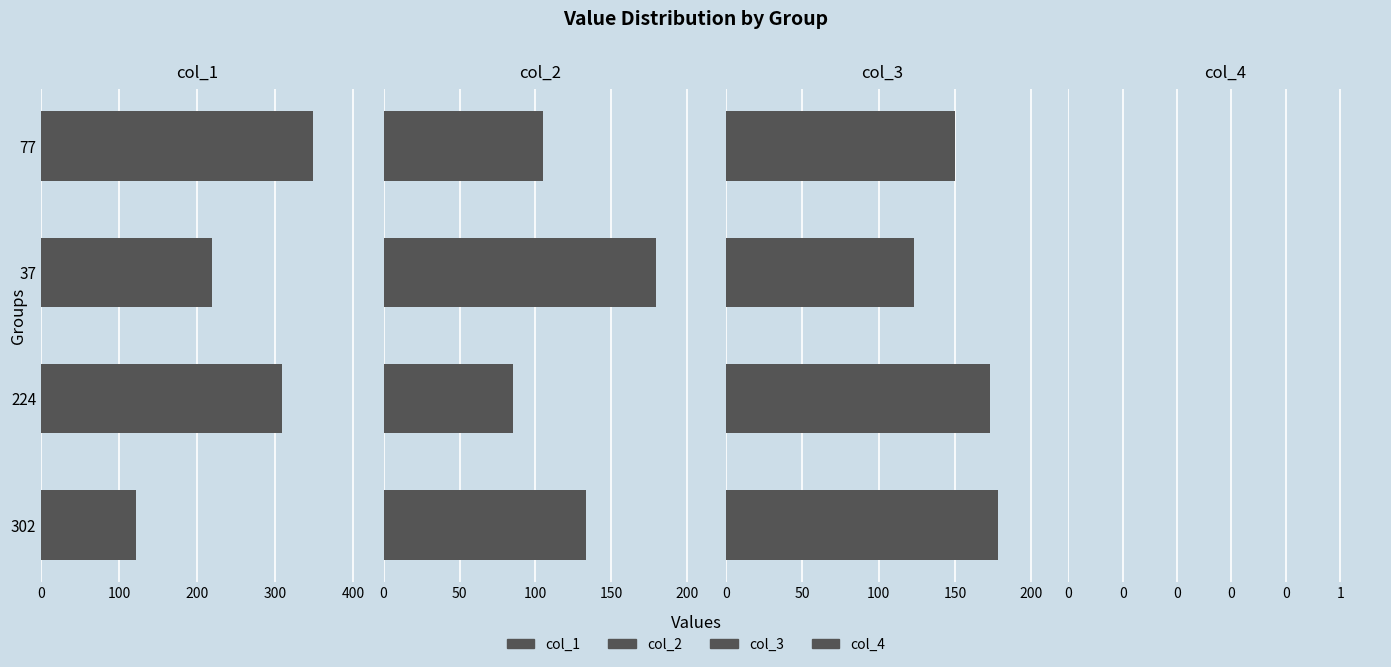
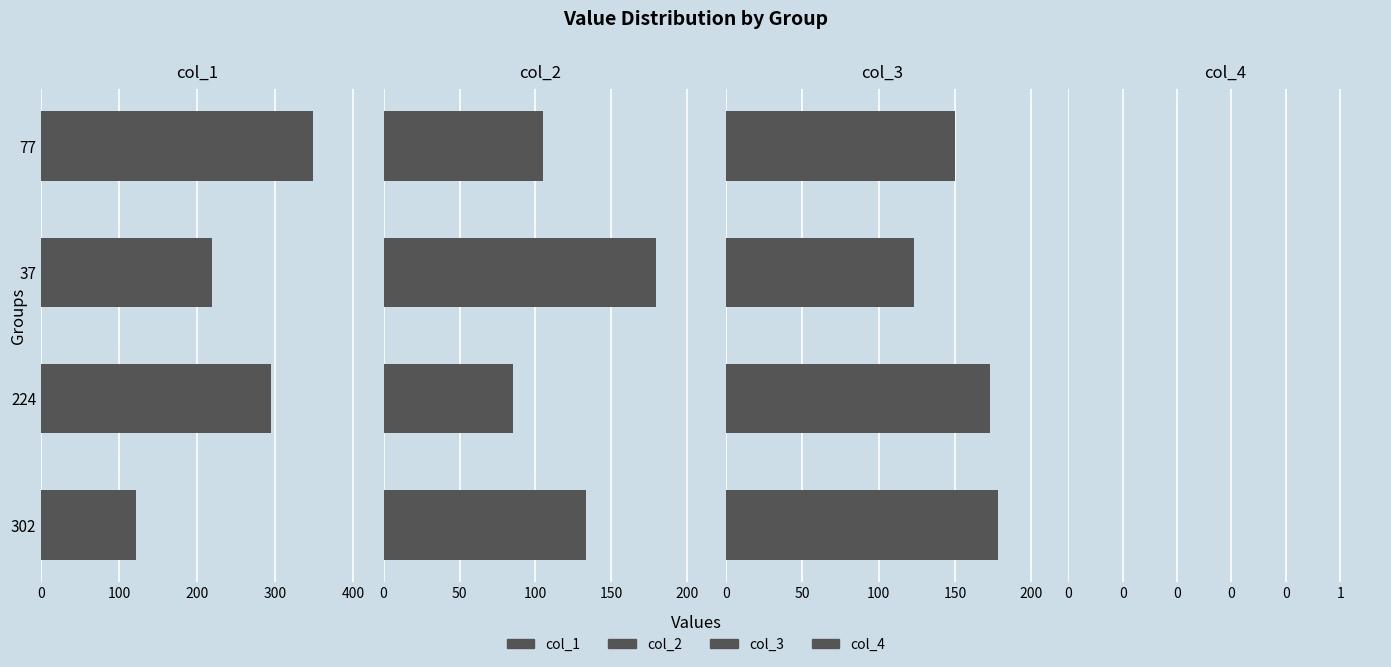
col_1, 224: 310 -> 300
